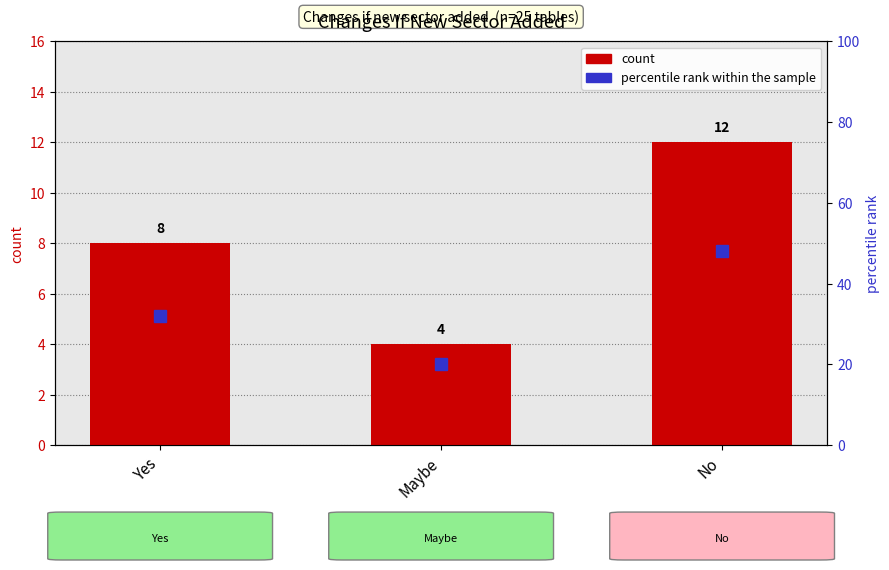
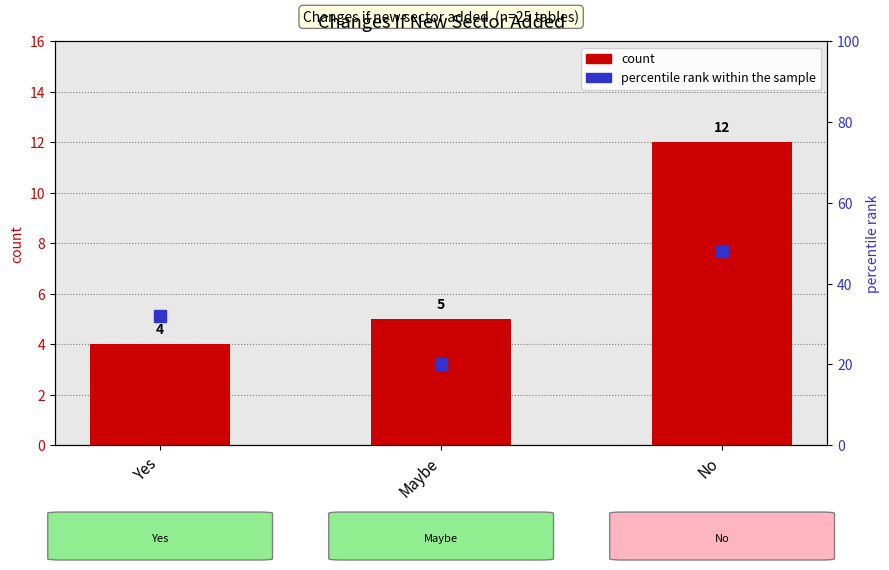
count, Yes: 8 -> 4
count, Maybe: 4 -> 5
